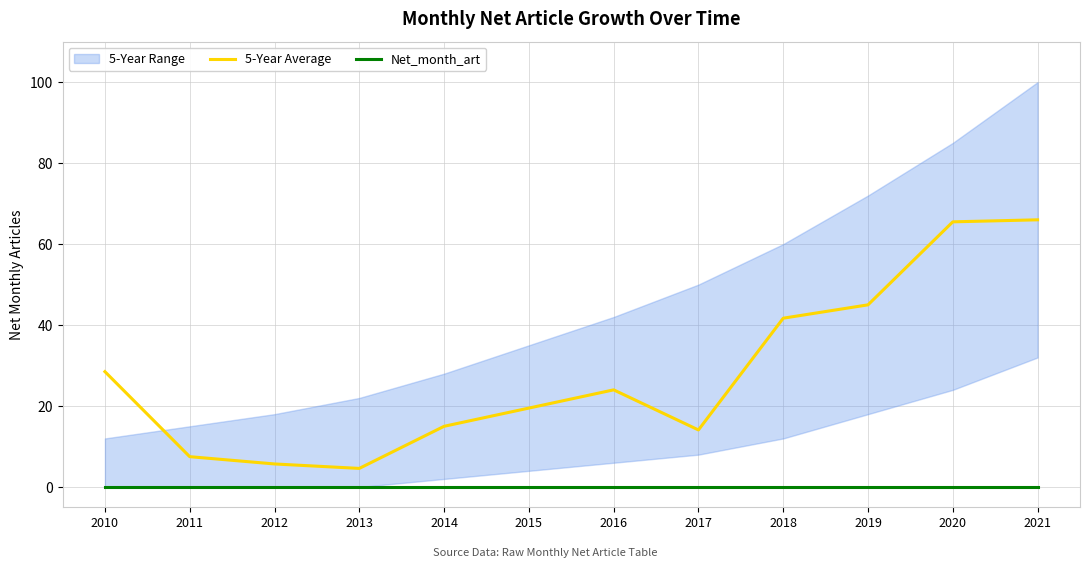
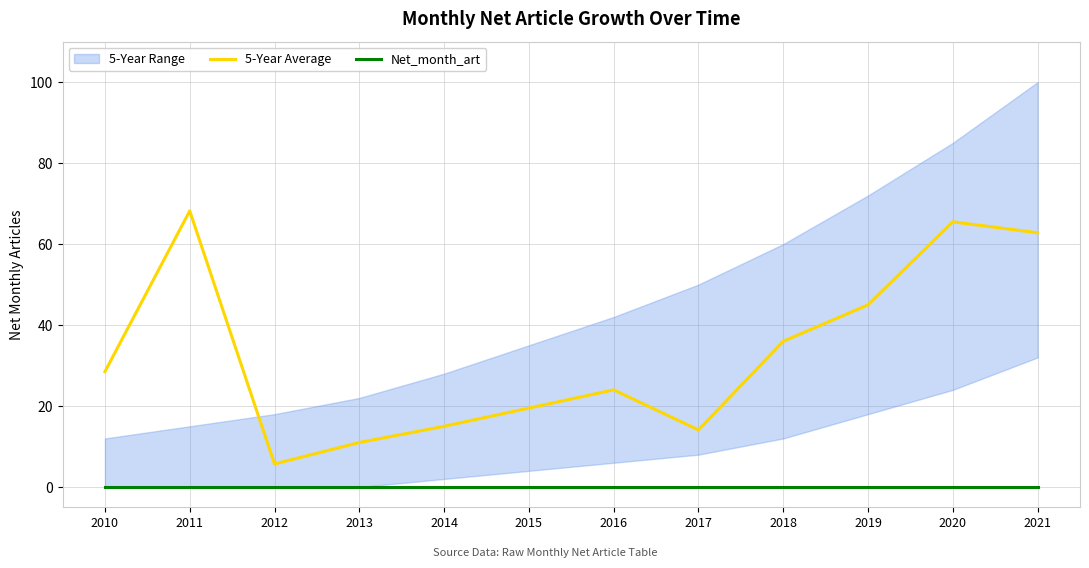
5-Year Average, 2011: 8 -> 68
5-Year Average, 2013: 5 -> 11
5-Year Average, 2018: 42 -> 36
5-Year Average, 2021: 66 -> 63
